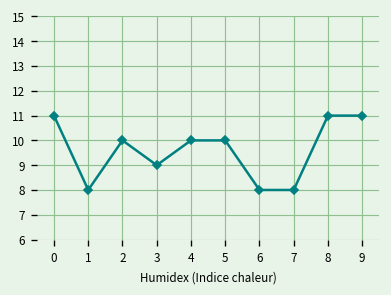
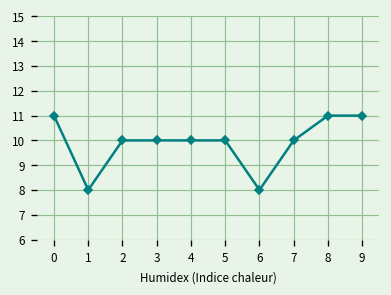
3: 9 -> 10
7: 8 -> 10
